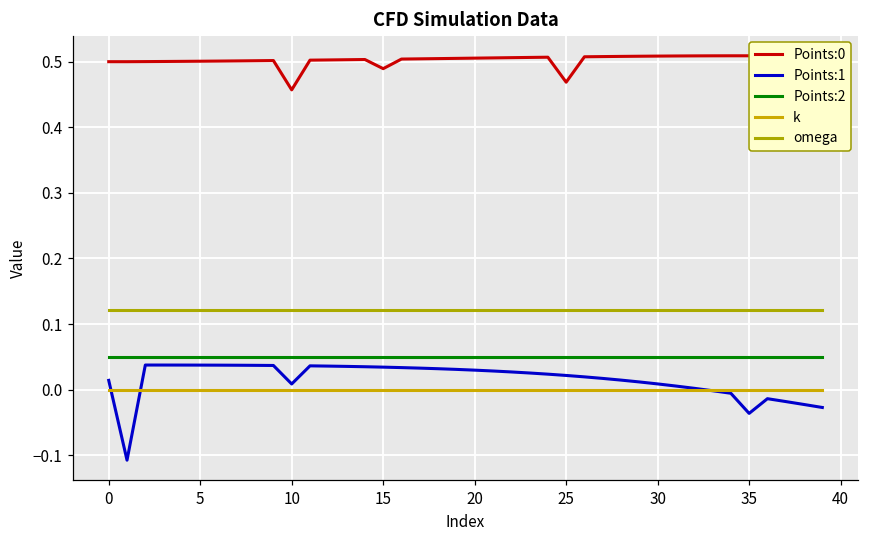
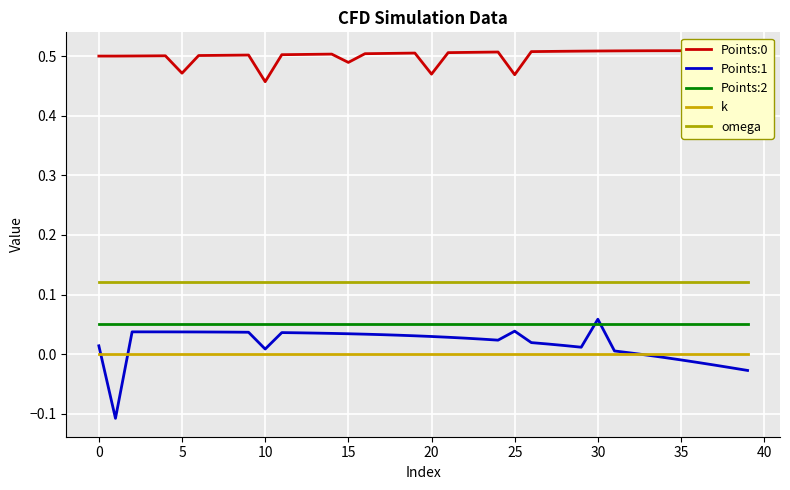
Points:0, 5: 0.50 -> 0.47
Points:0, 20: 0.51 -> 0.47
Points:1, 25: 0.02 -> 0.04
Points:1, 30: 0.01 -> 0.06
Points:1, 35: -0.04 -> -0.01
